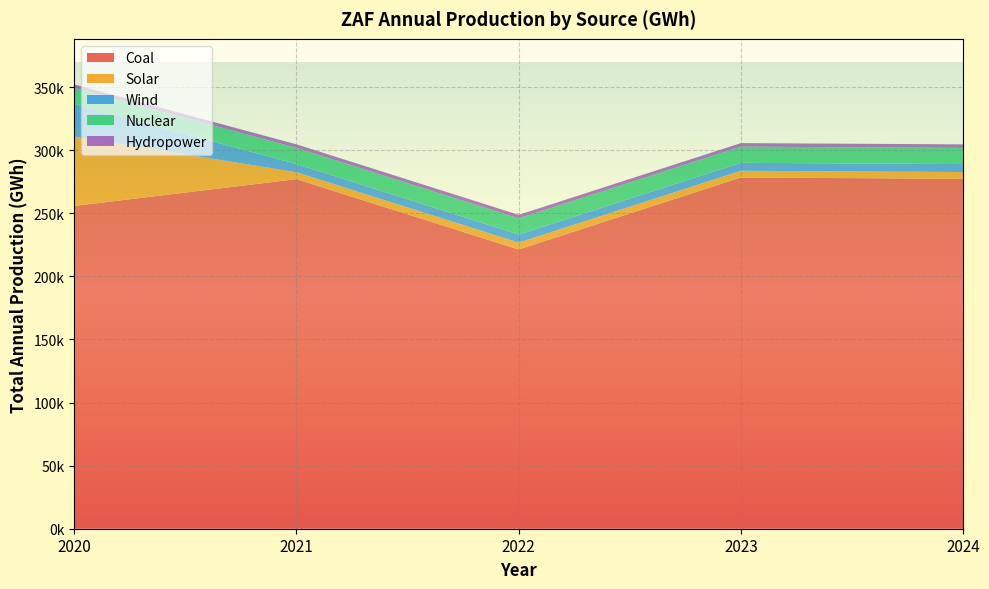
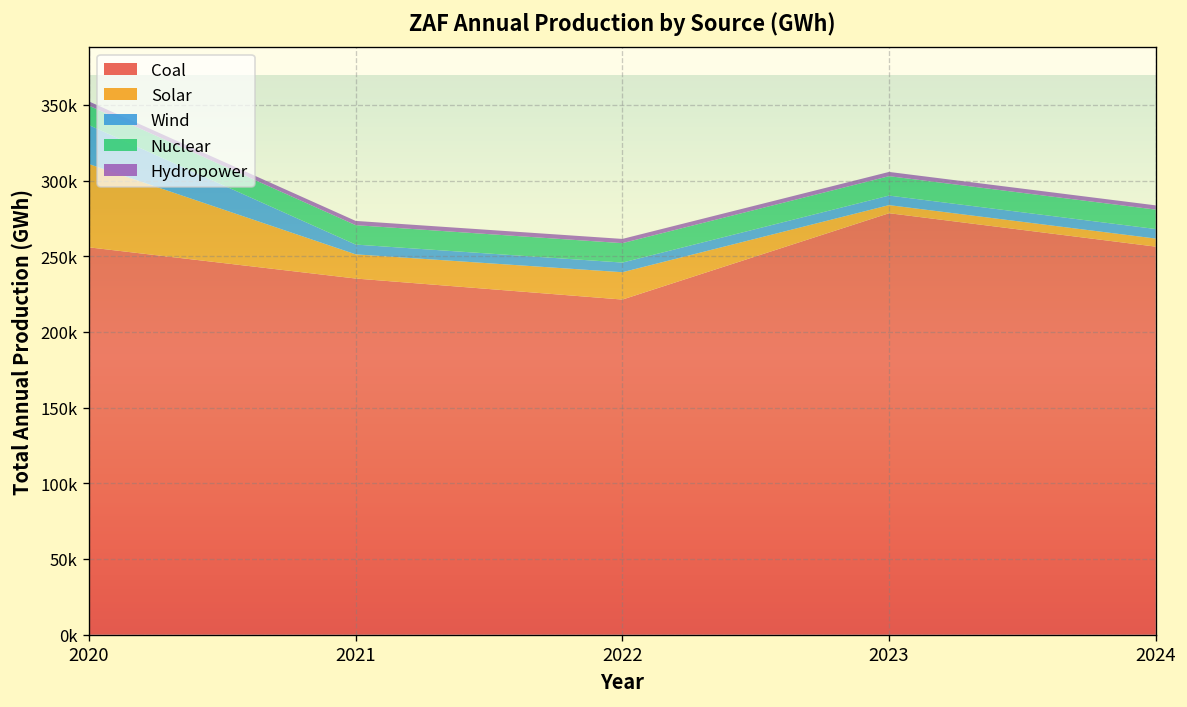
Coal, 2021: 277000 -> 235000
Solar, 2021: 6000 -> 16000
Solar, 2022: 5000 -> 18000
Coal, 2024: 277000 -> 256000
